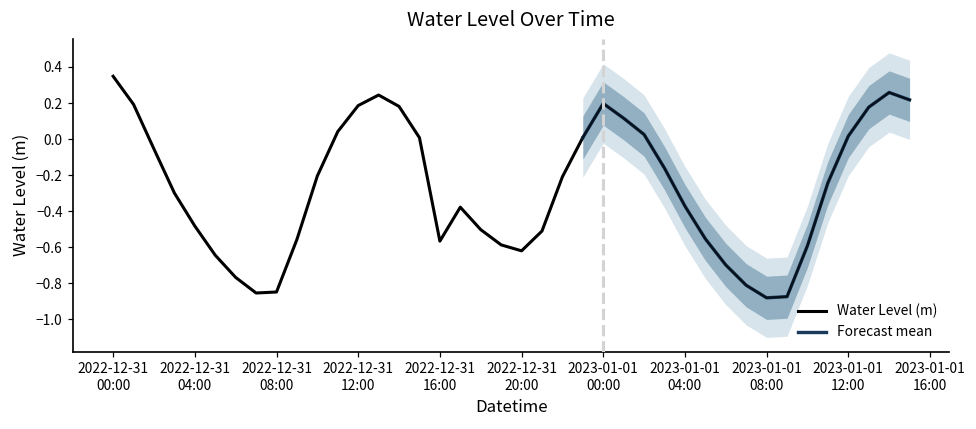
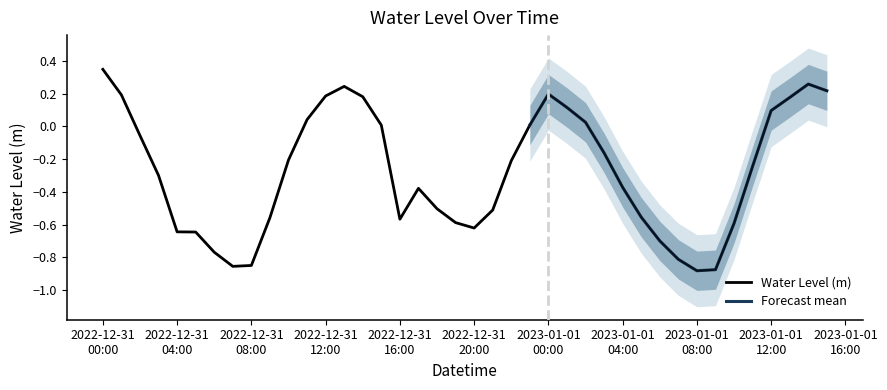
Water Level (m), 2022-12-31 04:00: -0.48 -> -0.64
Forecast mean, 2023-01-01 12:00: 0.02 -> 0.10
